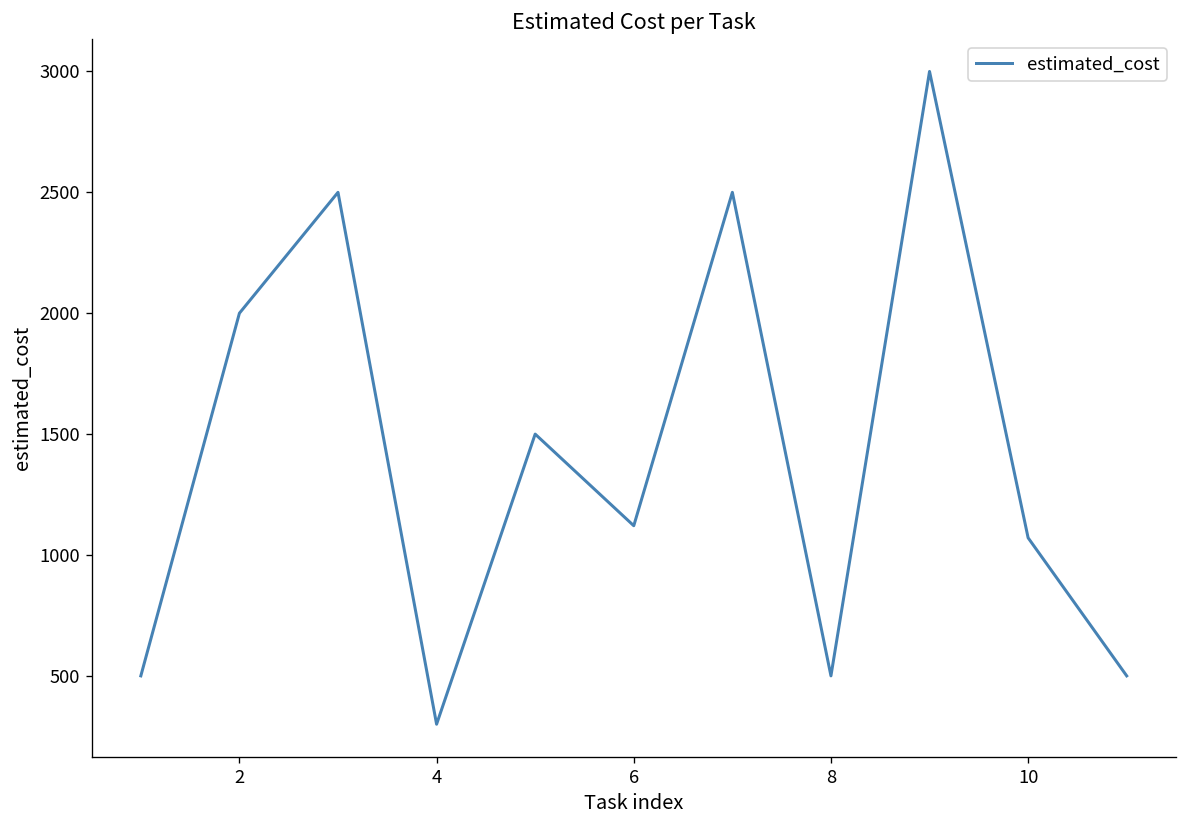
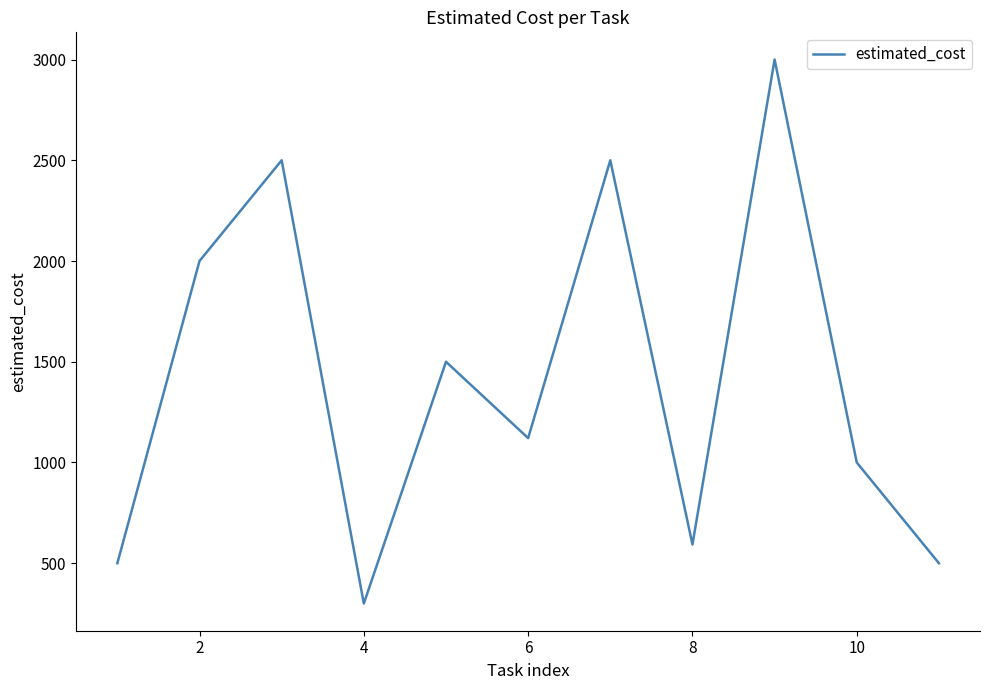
8: 500 -> 590
10: 1070 -> 1000
